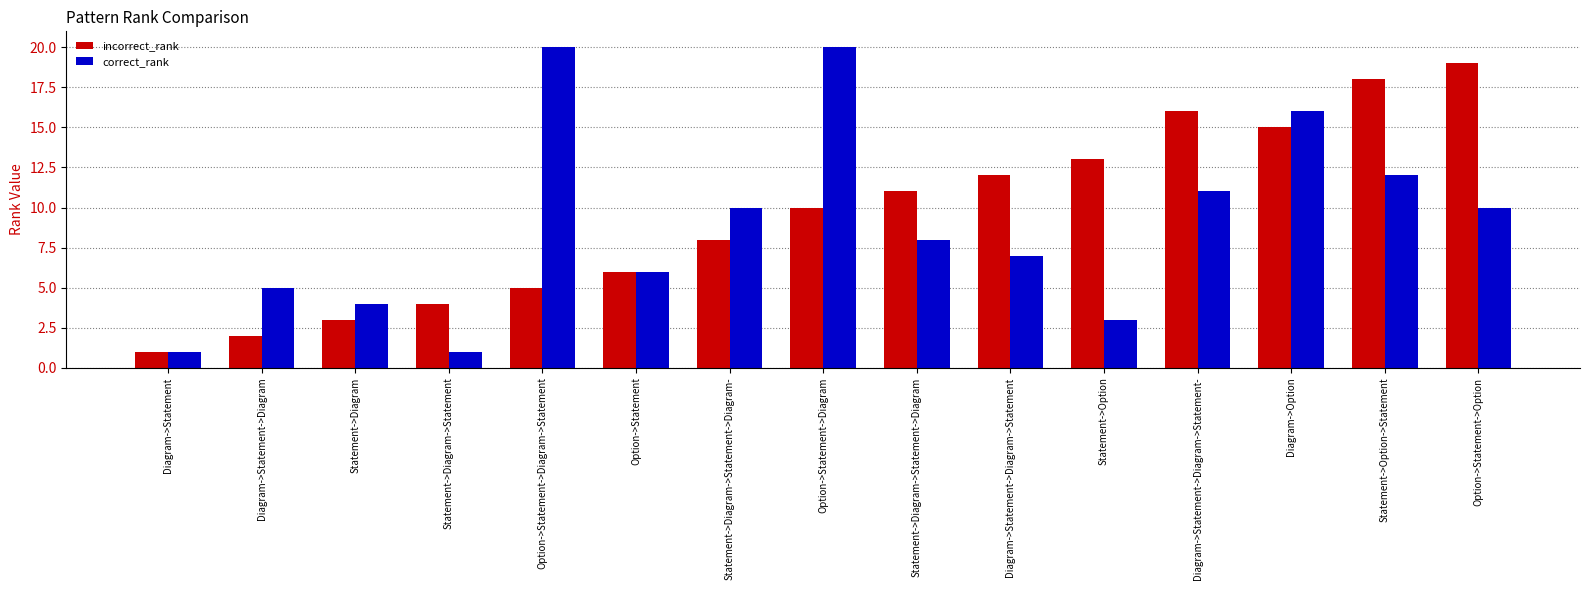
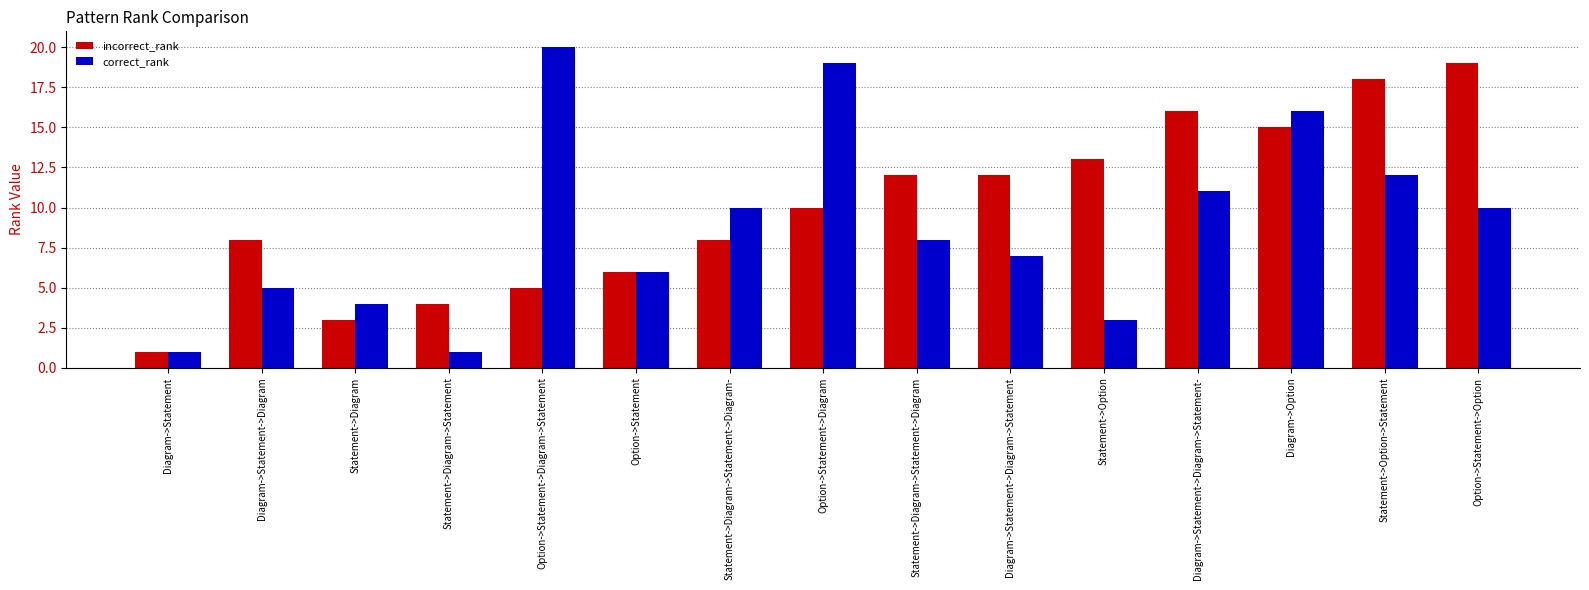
incorrect_rank, Diagram->Statement->Diagram: 2 -> 8
correct_rank, Option->Statement->Diagram: 20 -> 19
incorrect_rank, Statement->Diagram->Statement->Diagram: 11 -> 12
